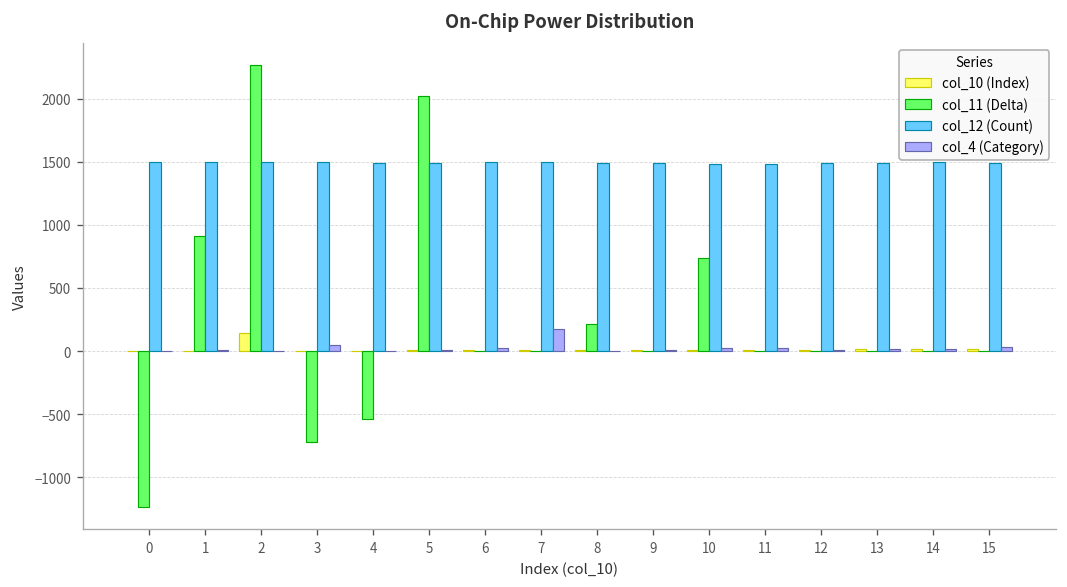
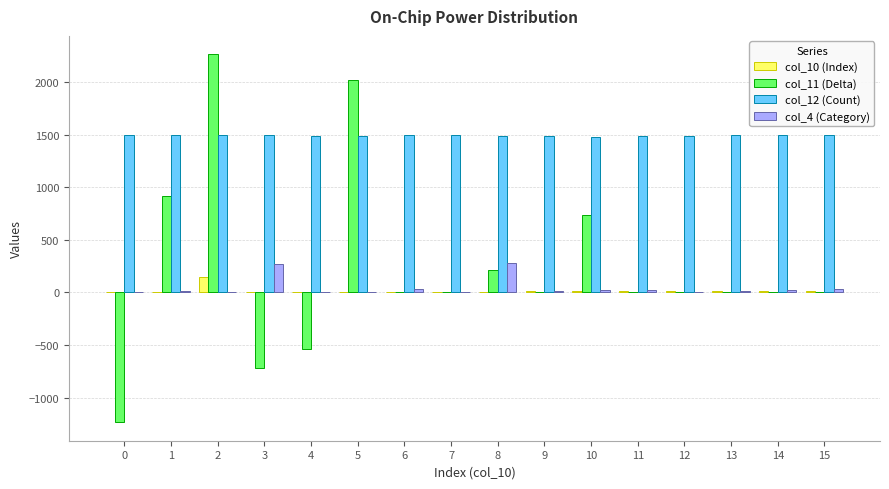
col_4 (Category), 3: 50 -> 270
col_4 (Category), 7: 180 -> 10
col_4 (Category), 8: 0 -> 280
